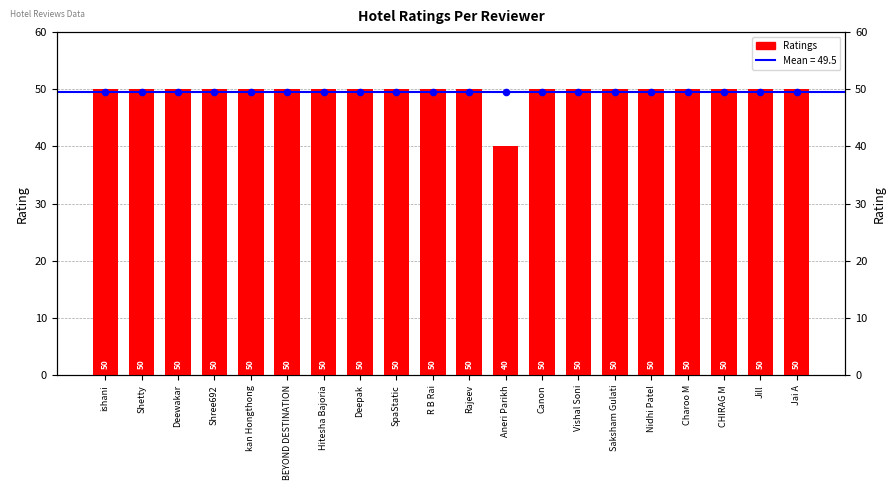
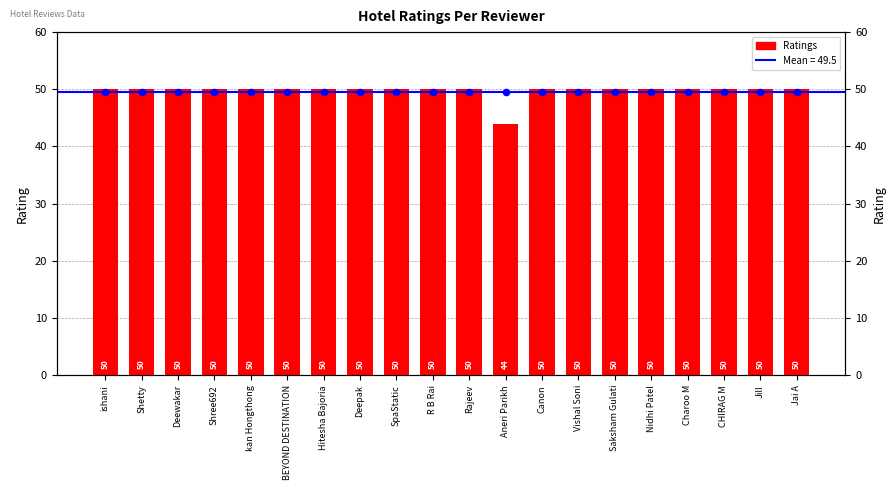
Ratings, Aneri Parikh: 40 -> 44
